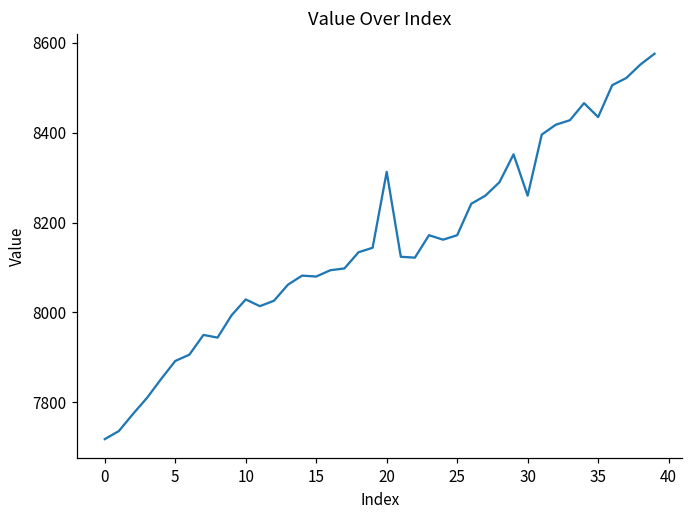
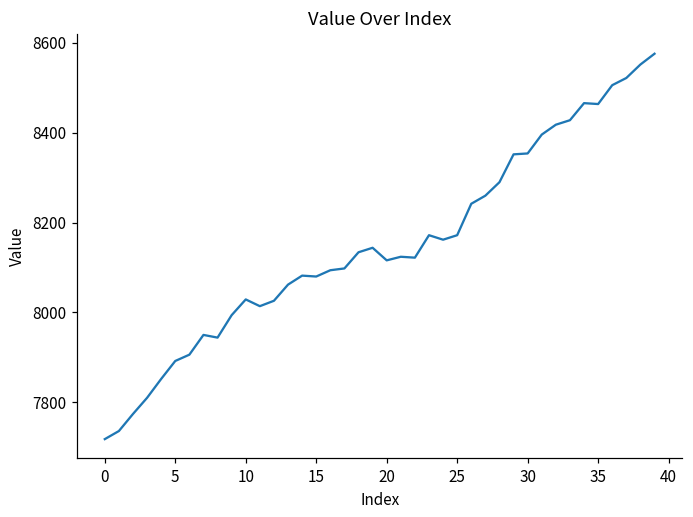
20: 8310 -> 8120
30: 8260 -> 8350
35: 8440 -> 8460
